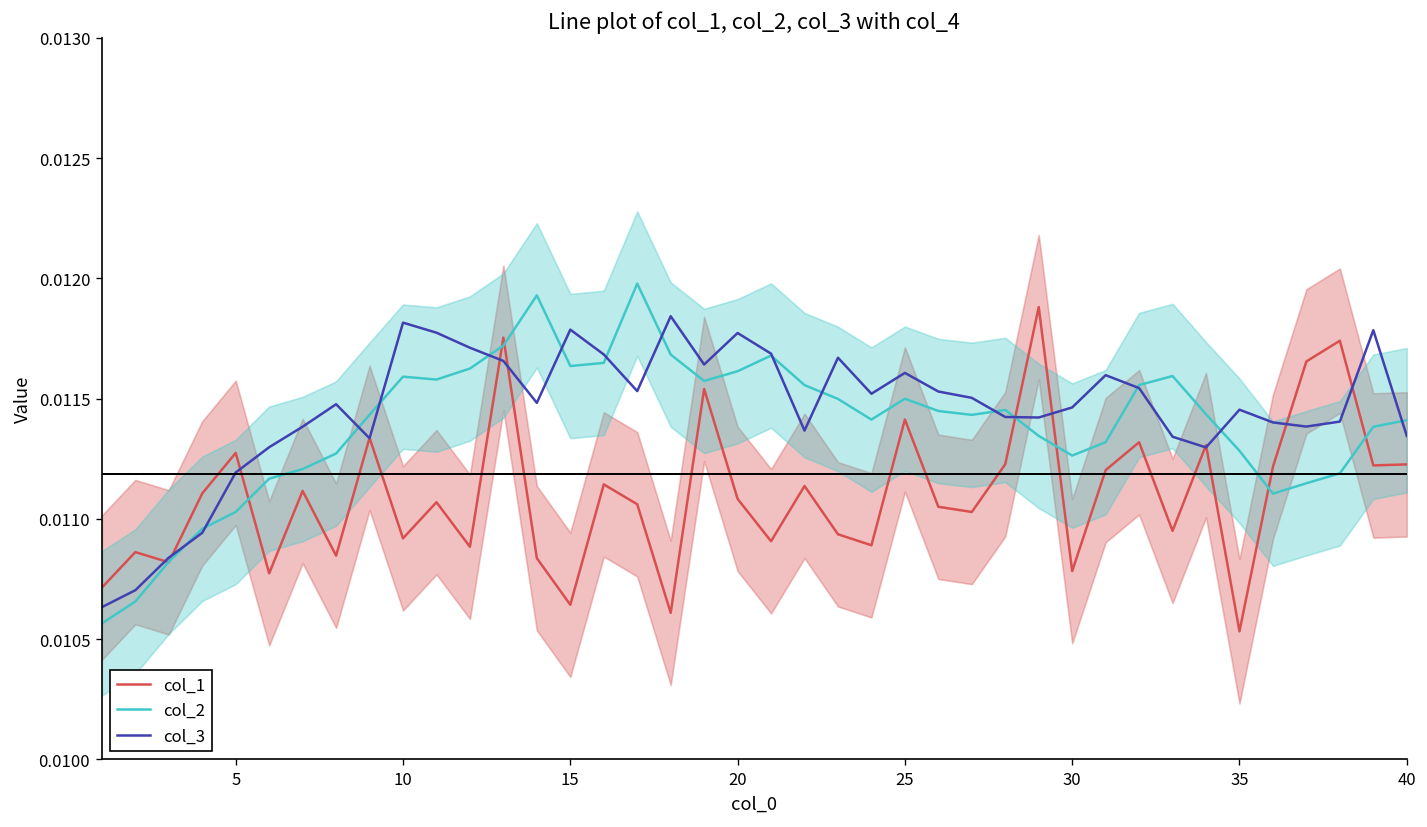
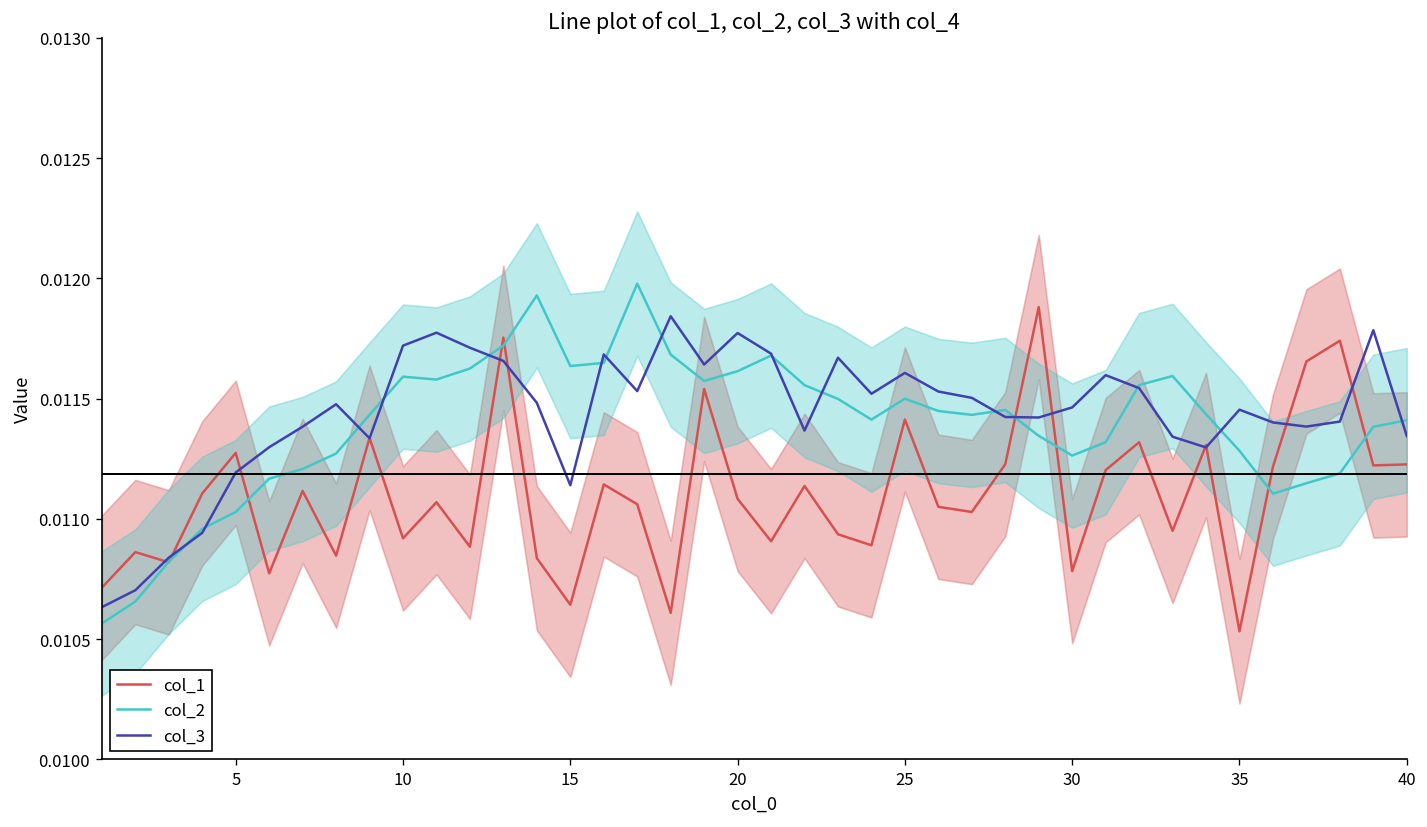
col_3, 10: 0.01182 -> 0.01172
col_3, 15: 0.01179 -> 0.01114
